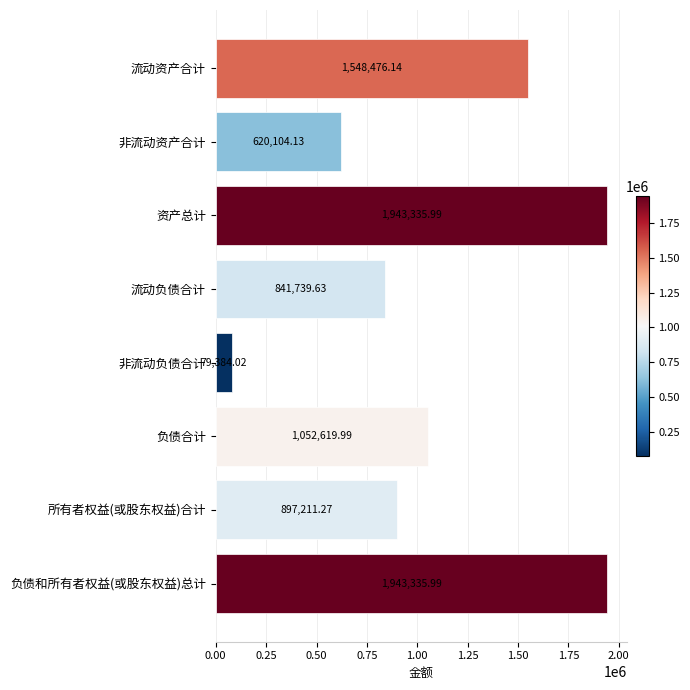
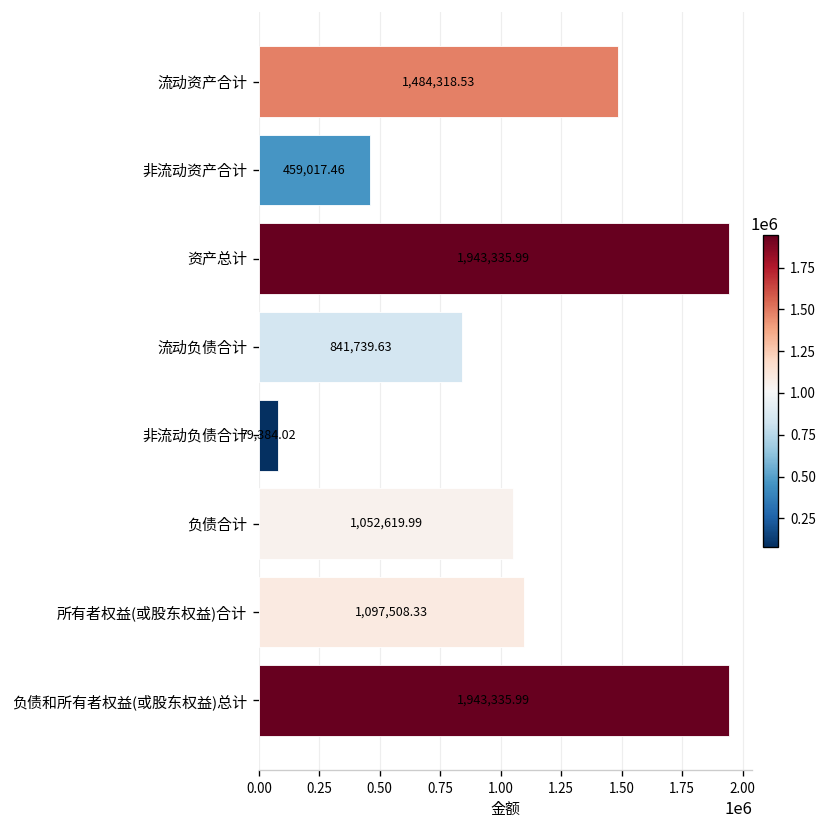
流动资产合计: 1,548,476.14 -> 1,484,318.53
非流动资产合计: 620,104.13 -> 459,017.46
所有者权益(或股东权益)合计: 897,211.27 -> 1,097,508.33
